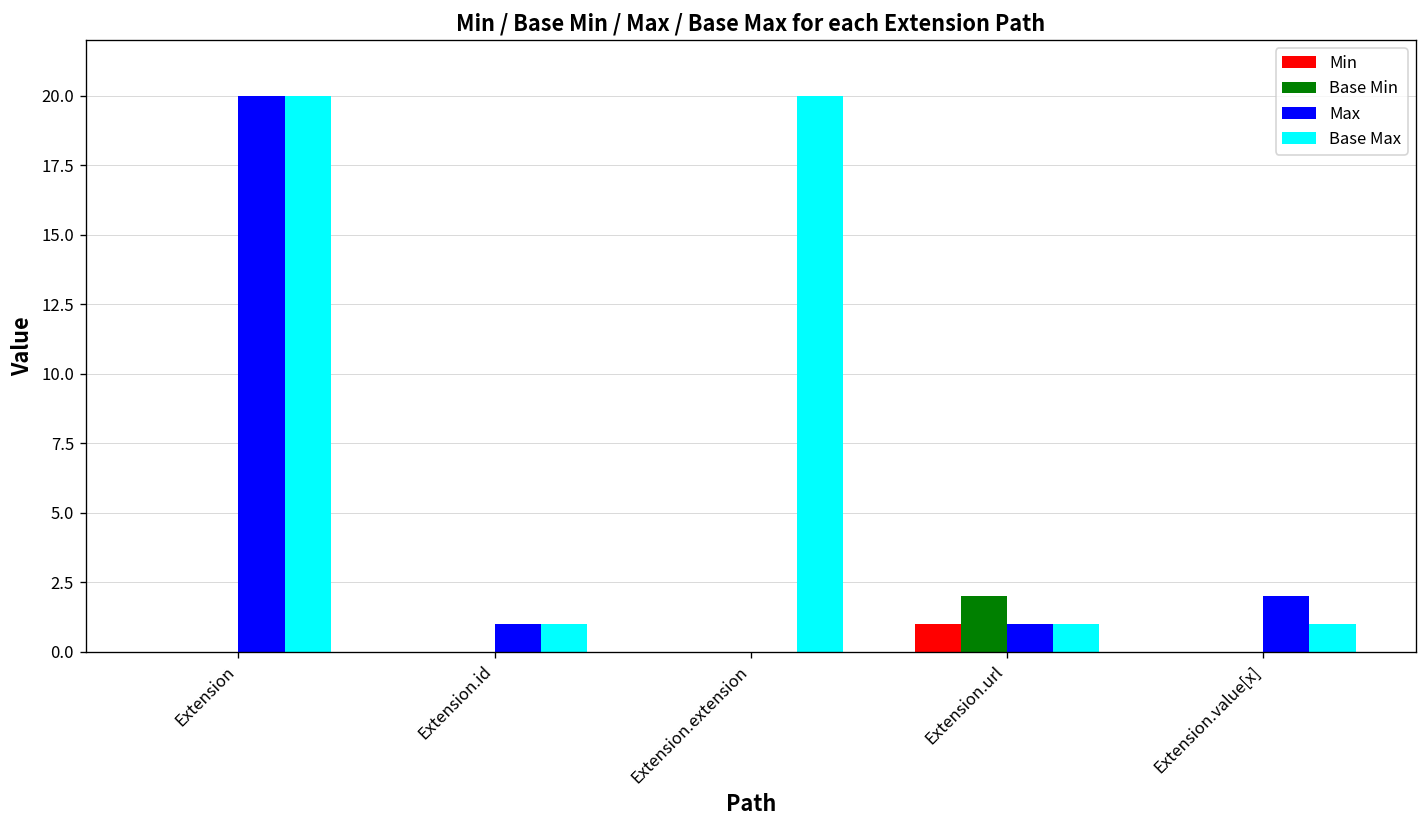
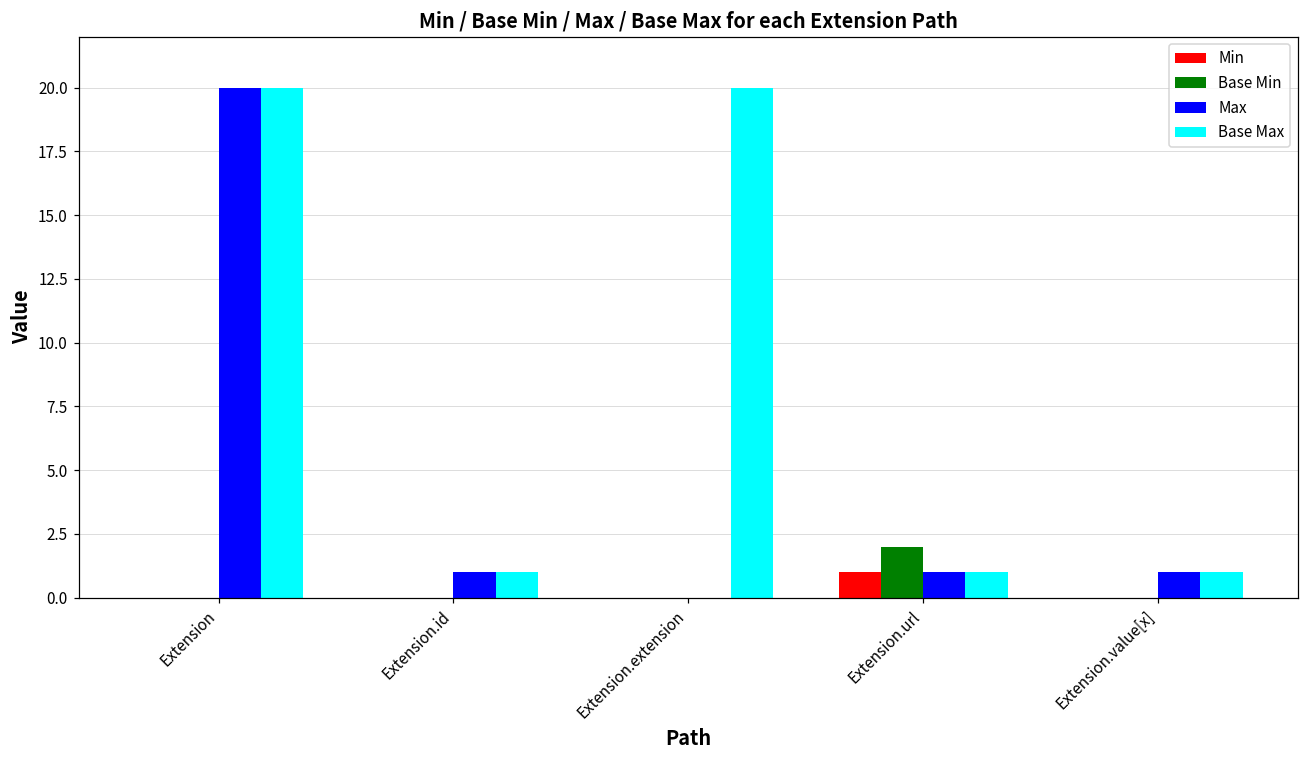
Max, Extension.value[x]: 2 -> 1
